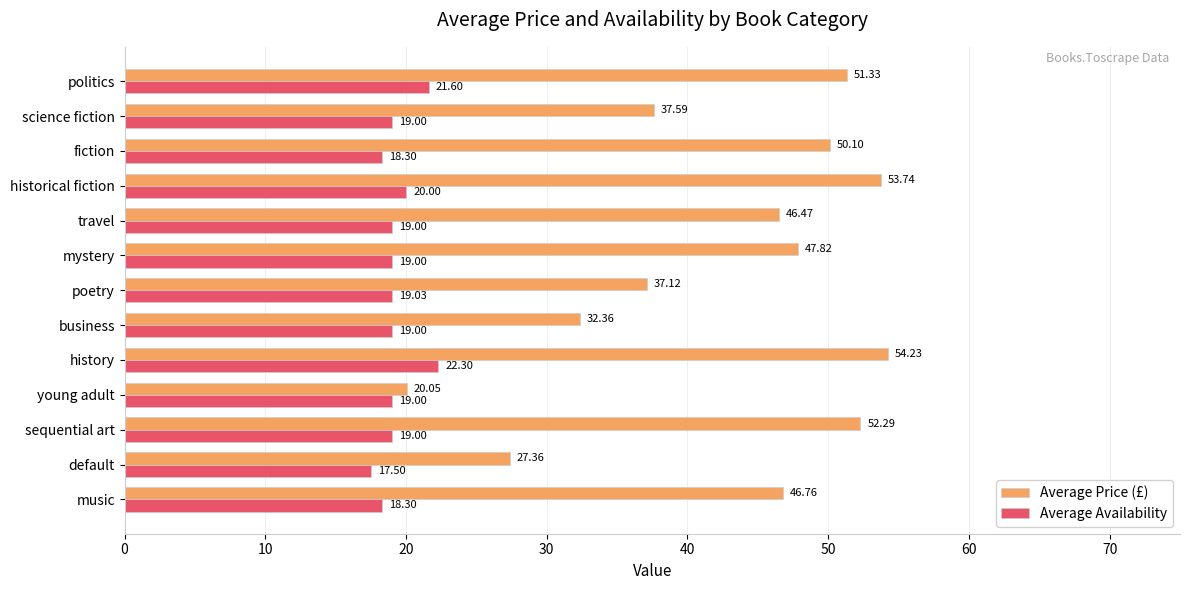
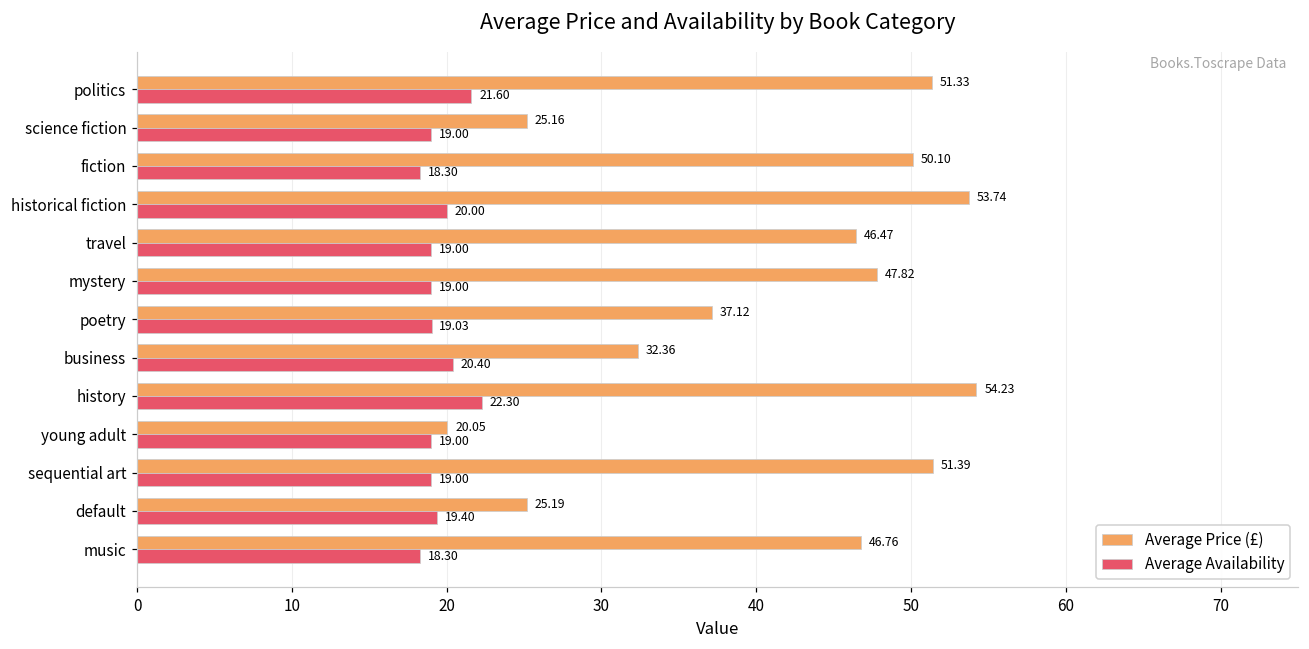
Average Price (£), science fiction: 37.59 -> 25.16
Average Availability, business: 19.00 -> 20.40
Average Price (£), sequential art: 52.29 -> 51.39
Average Price (£), default: 27.36 -> 25.19
Average Availability, default: 17.50 -> 19.40
